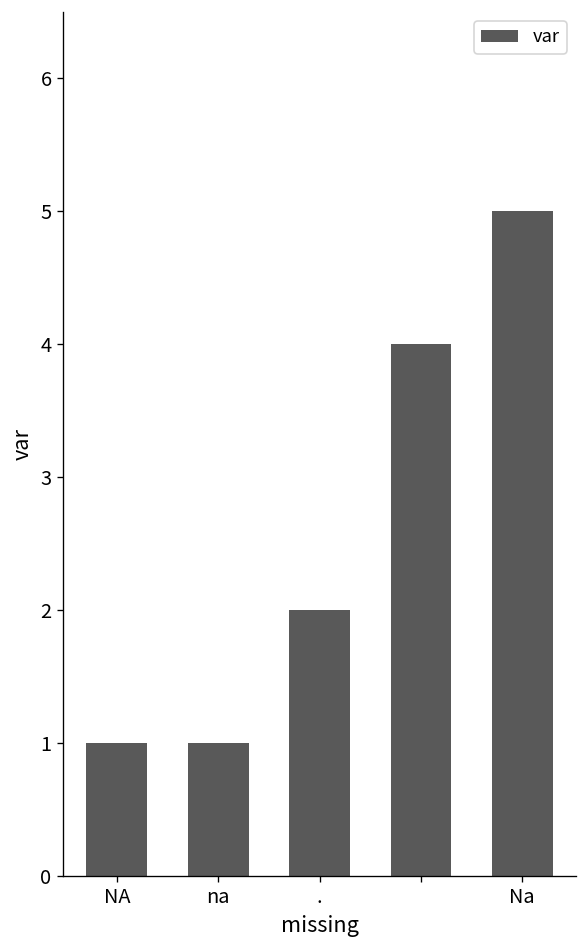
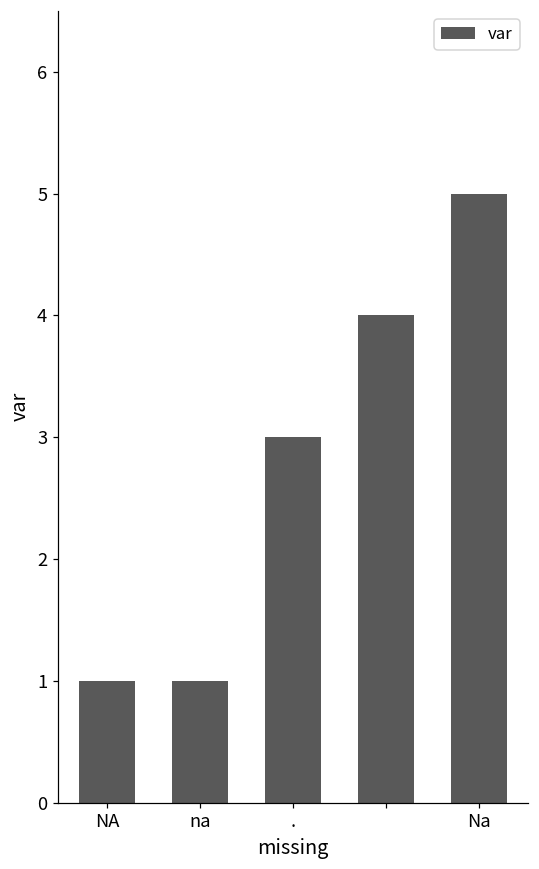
.: 2 -> 3
